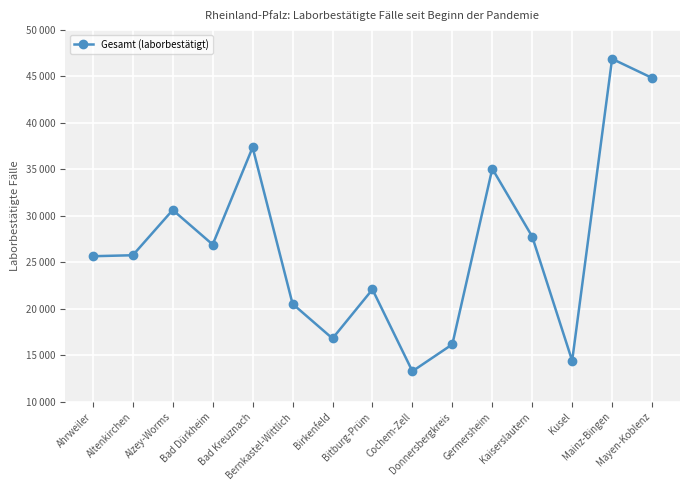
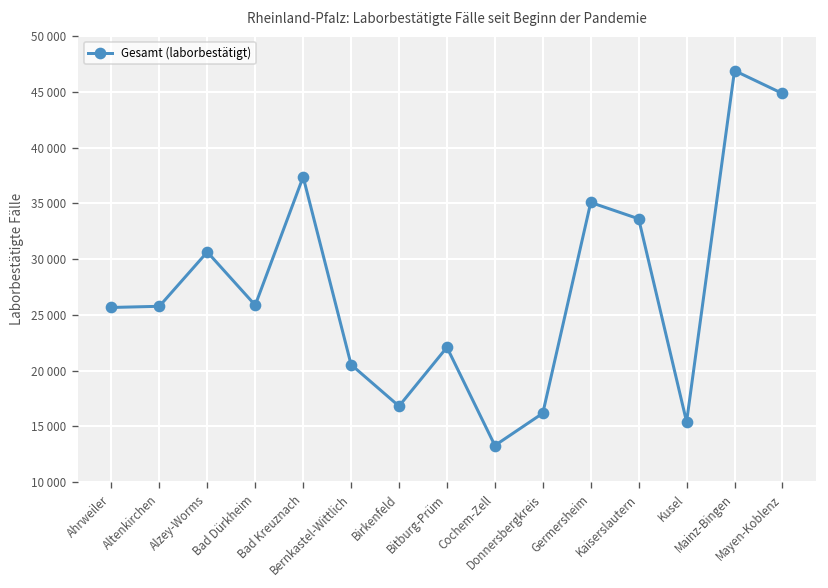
Bad Dürkheim: 27000 -> 26000
Kaiserslautern: 28000 -> 34000
Kusel: 14000 -> 15000
